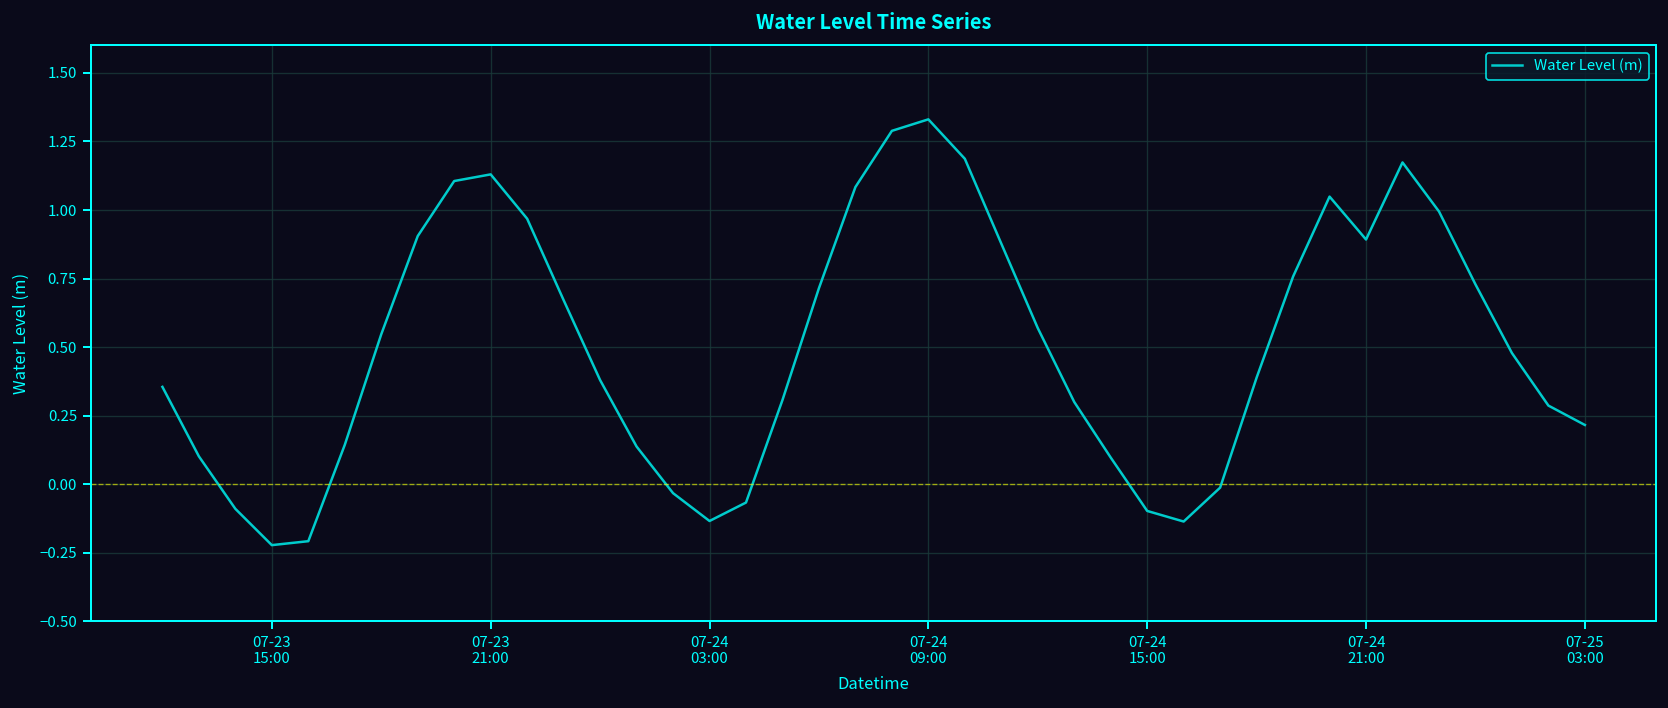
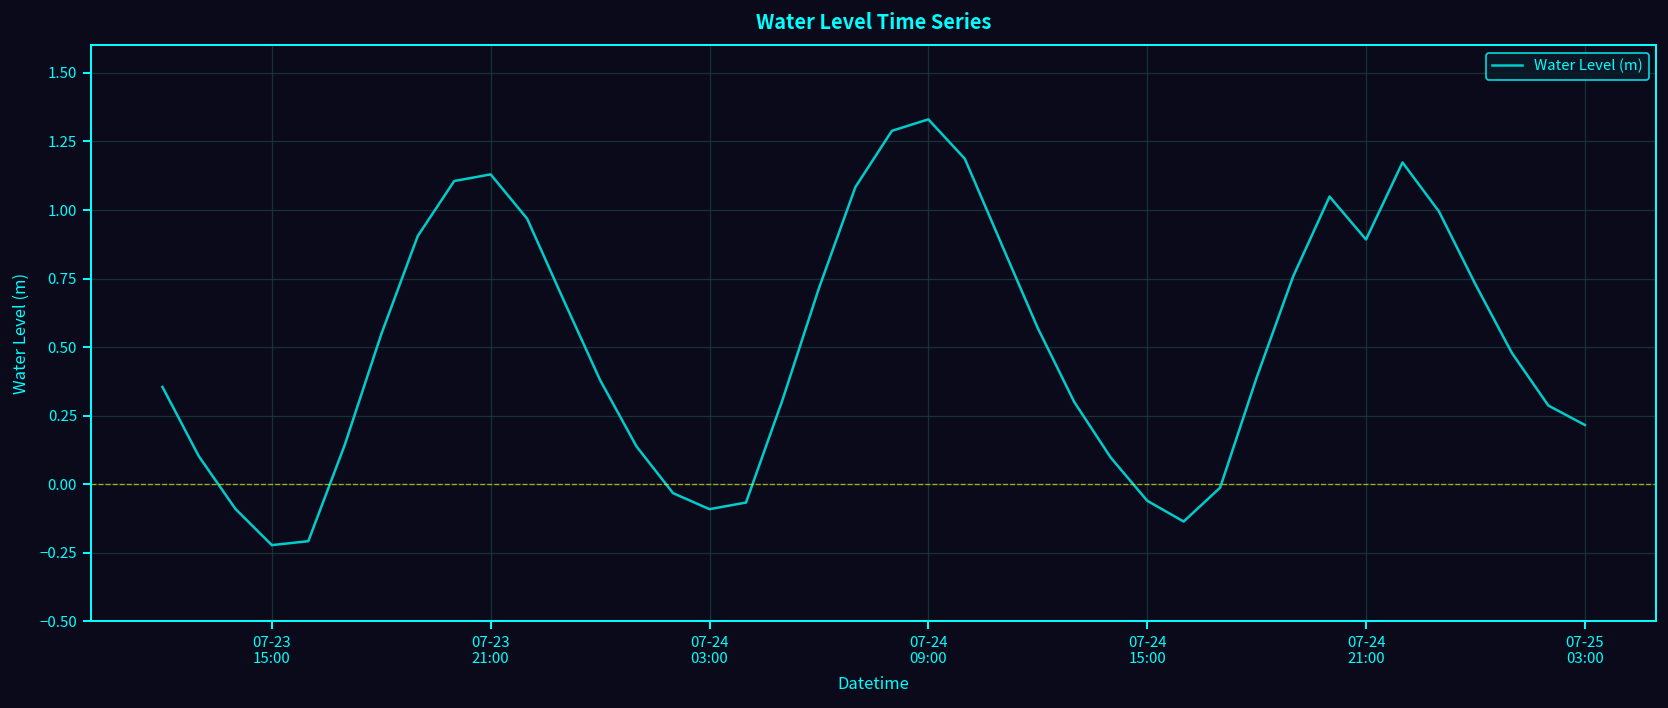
07-24 03:00: -0.13 -> -0.09
07-24 15:00: -0.10 -> -0.06
